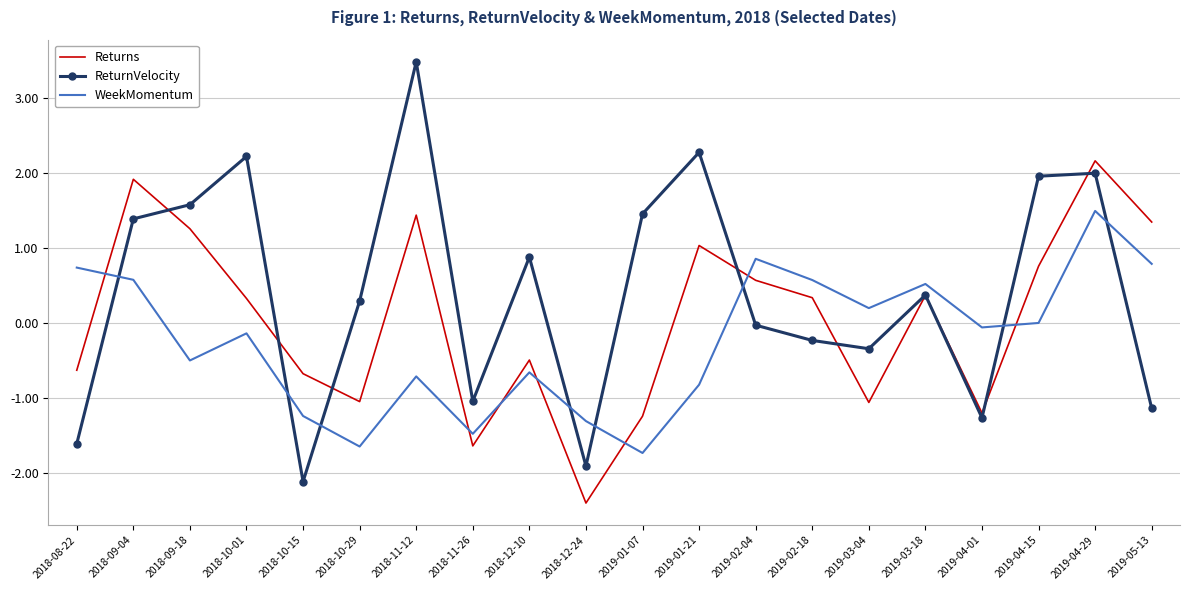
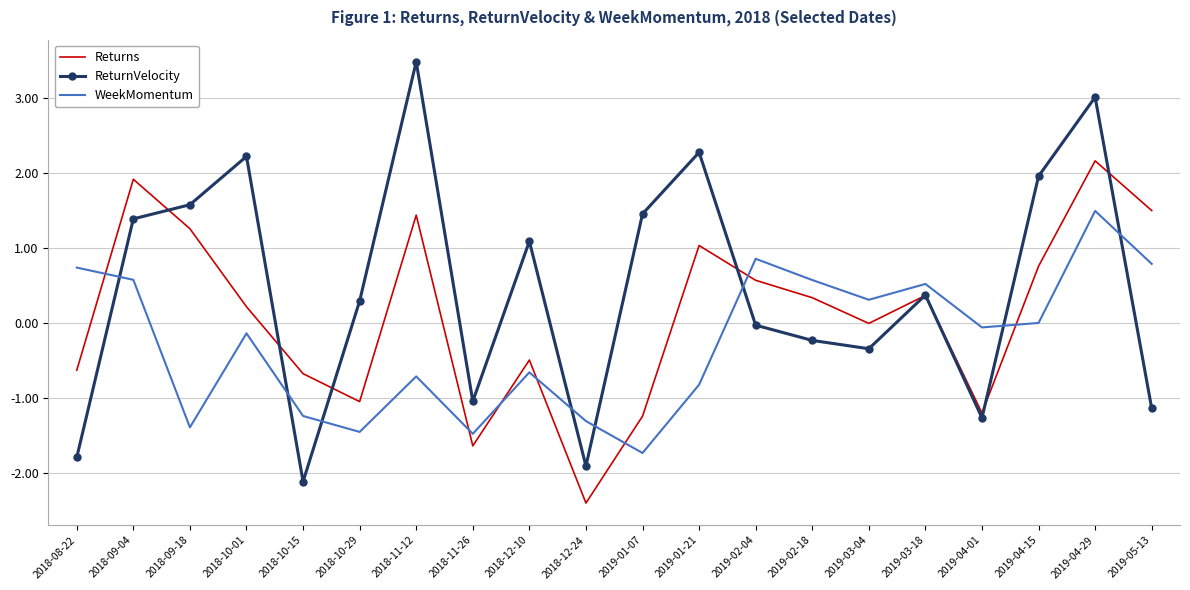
ReturnVelocity, 2018-08-22: -1.6 -> -1.8
WeekMomentum, 2018-09-18: -0.5 -> -1.4
Returns, 2018-10-01: 0.3 -> 0.2
WeekMomentum, 2018-10-29: -1.6 -> -1.5
ReturnVelocity, 2018-12-10: 0.9 -> 1.1
Returns, 2019-03-04: -1.1 -> 0.0
WeekMomentum, 2019-03-04: 0.2 -> 0.3
ReturnVelocity, 2019-04-29: 2.0 -> 3.0
Returns, 2019-05-13: 1.3 -> 1.5
